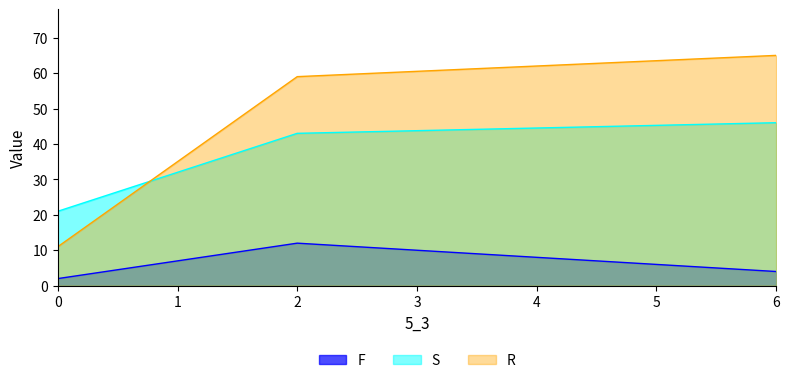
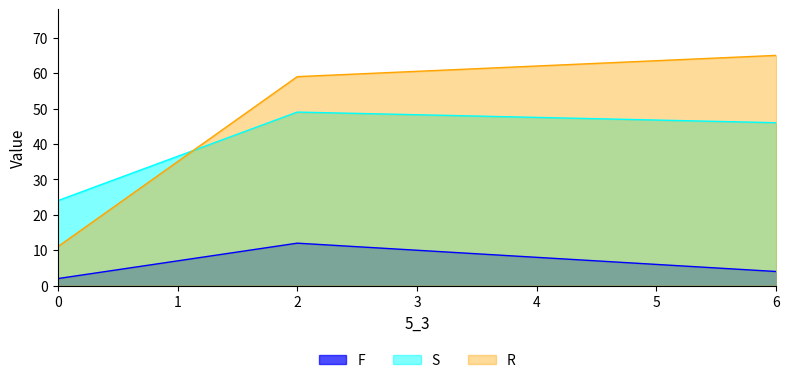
S, 0: 21 -> 24
S, 2: 43 -> 49
